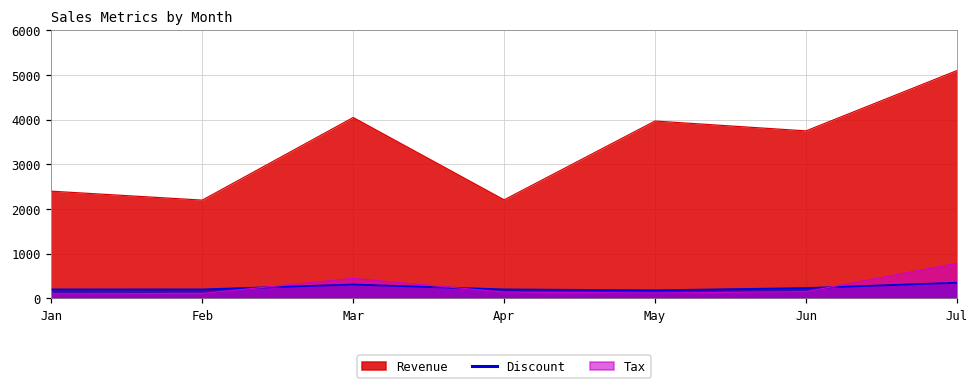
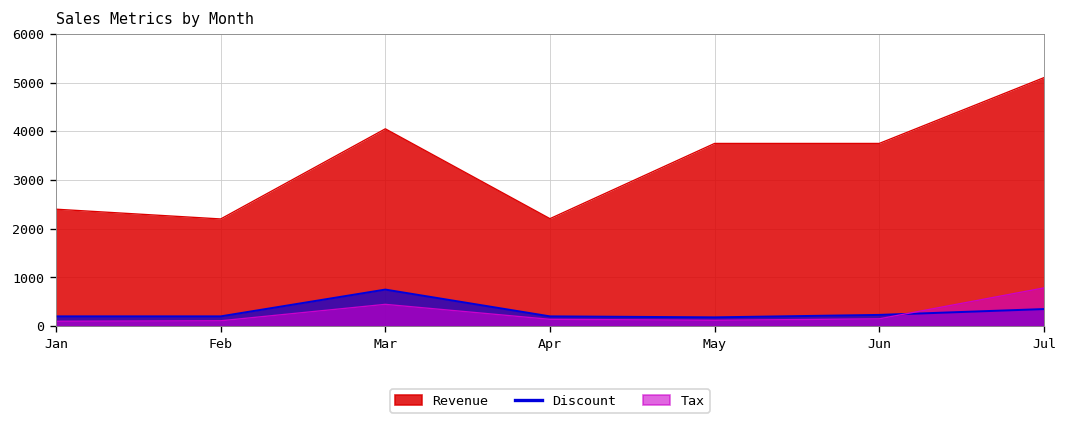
Discount, Mar: 300 -> 800
Revenue, May: 4000 -> 3800
